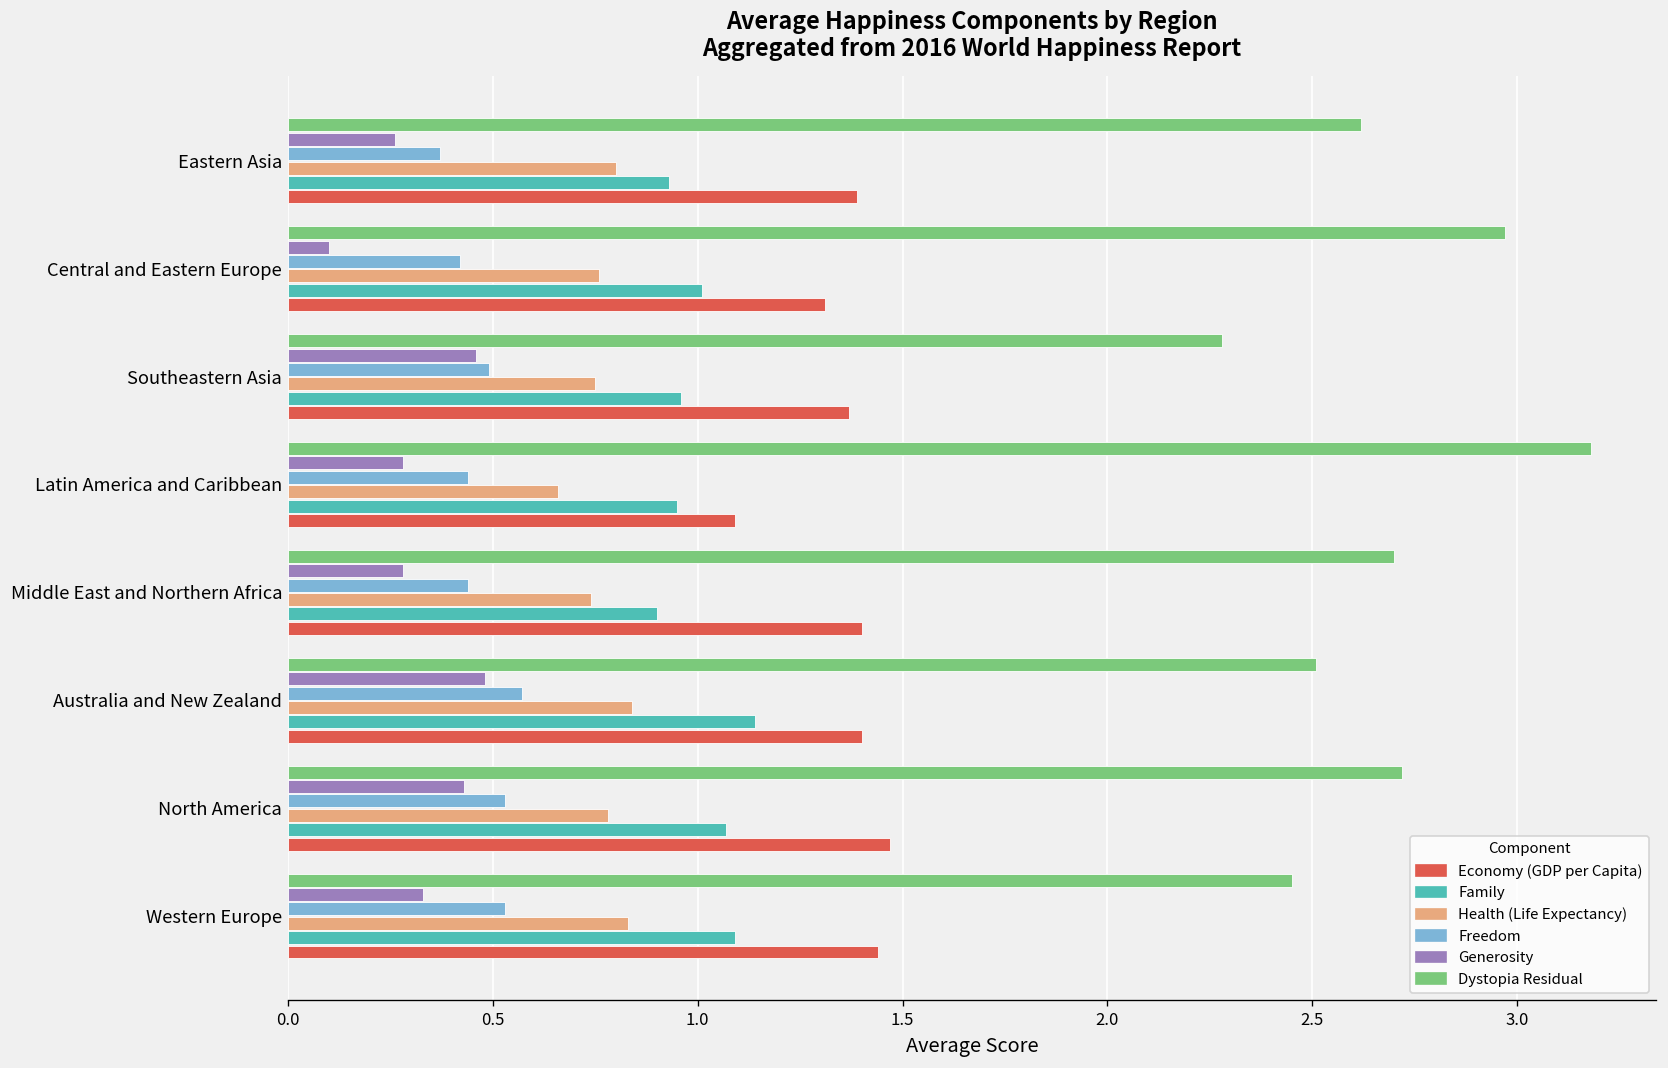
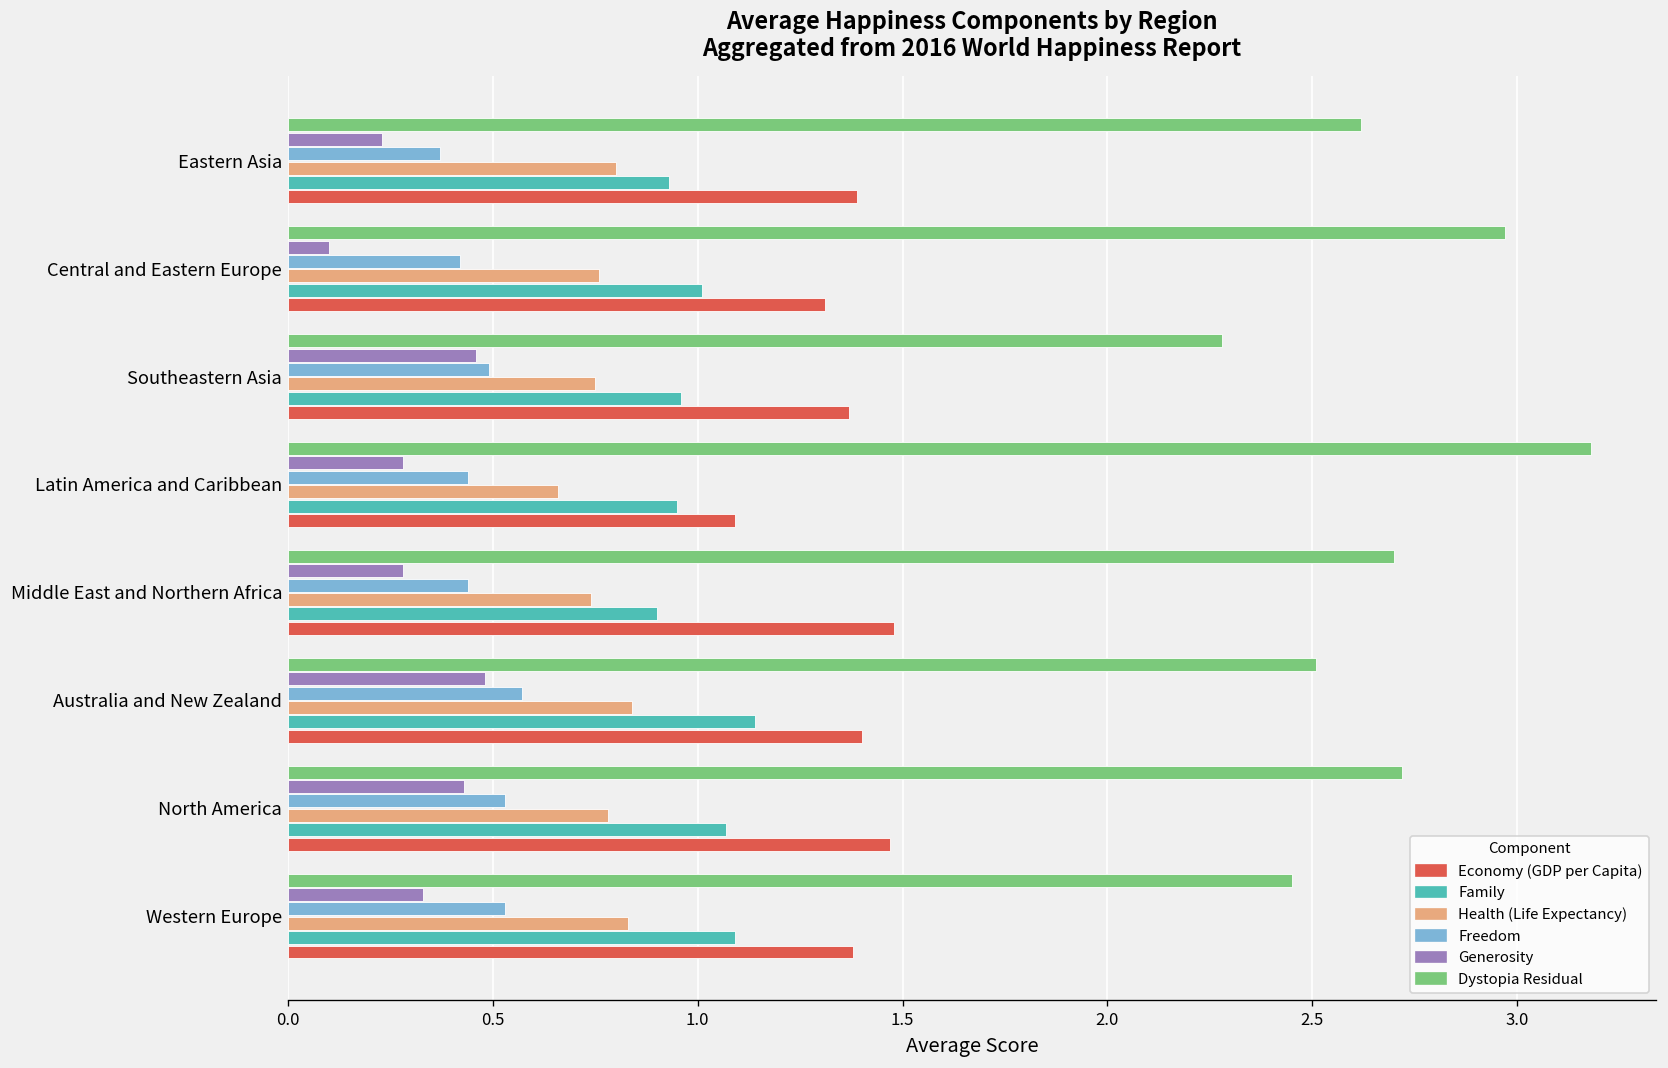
Generosity, Eastern Asia: 0.26 -> 0.23
Economy (GDP per Capita), Middle East and Northern Africa: 1.40 -> 1.48
Economy (GDP per Capita), Western Europe: 1.44 -> 1.38
